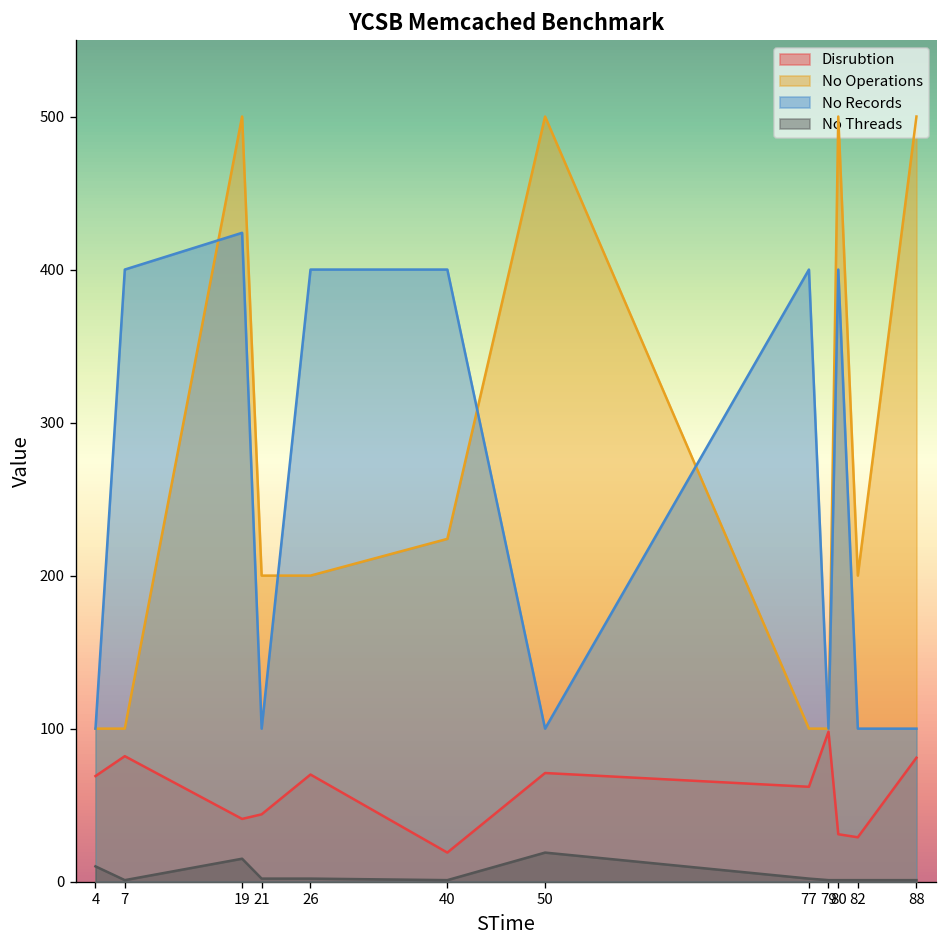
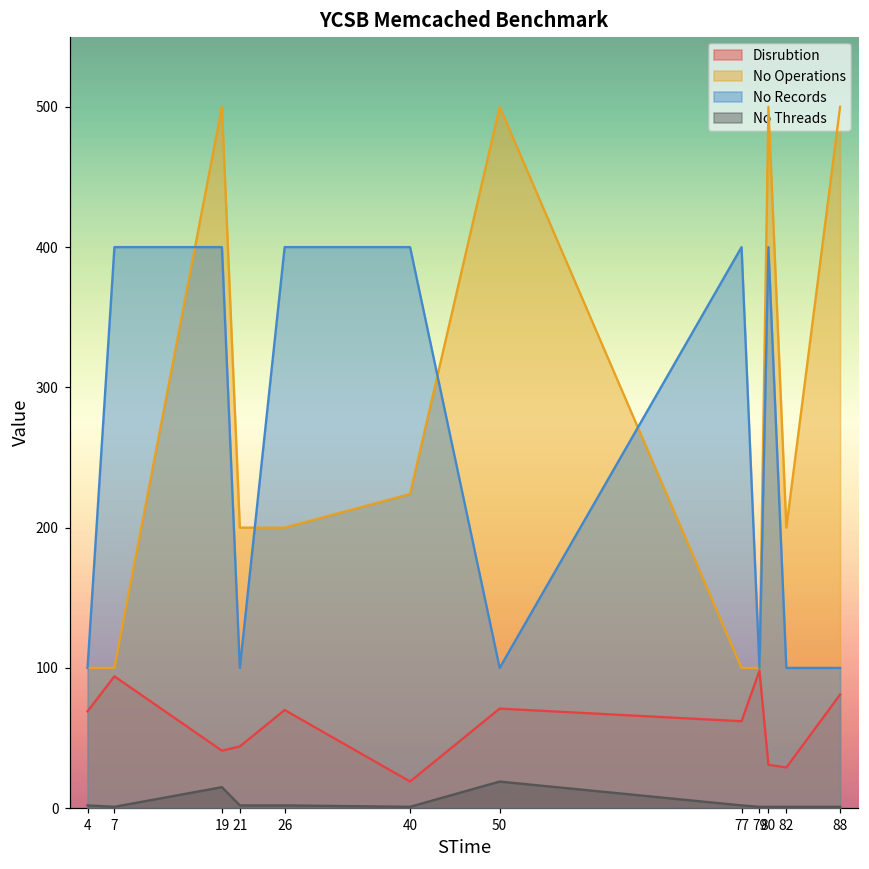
No Threads, 4: 10 -> 2
Disrubtion, 7: 82 -> 94
No Records, 19: 424 -> 400
